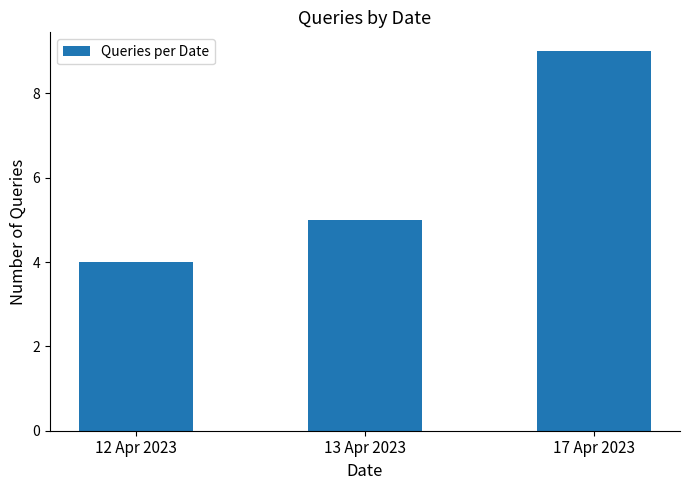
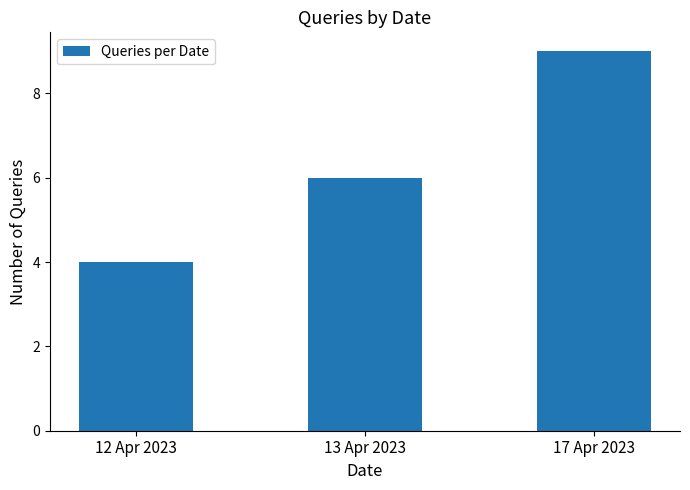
13 Apr 2023: 5 -> 6
